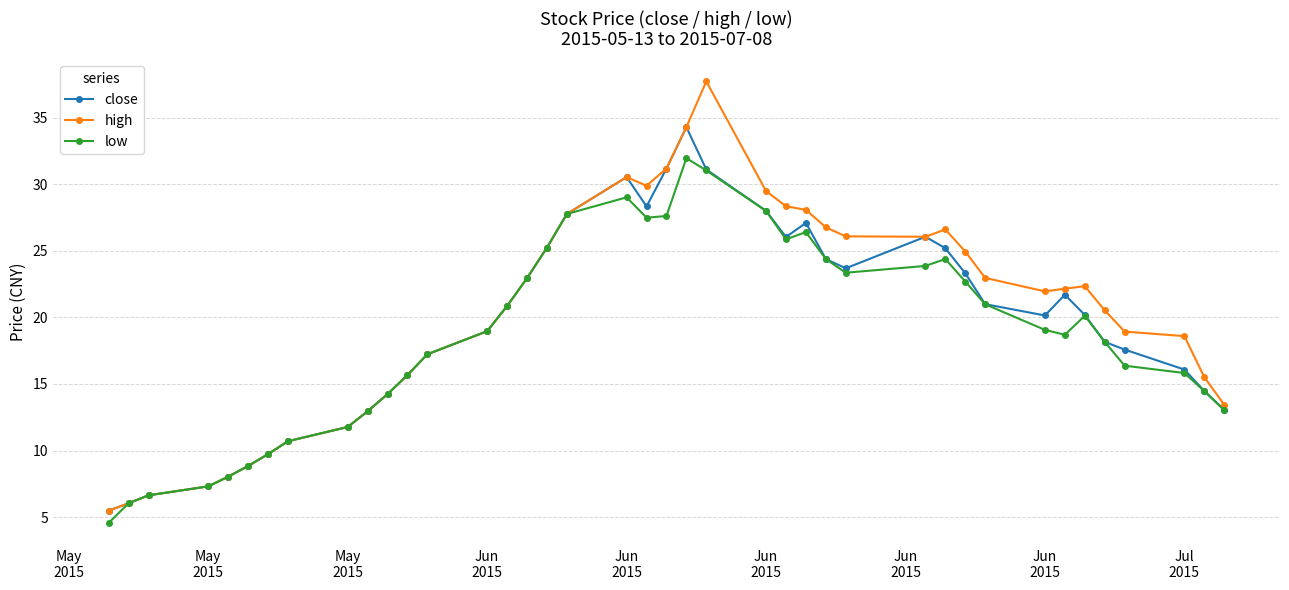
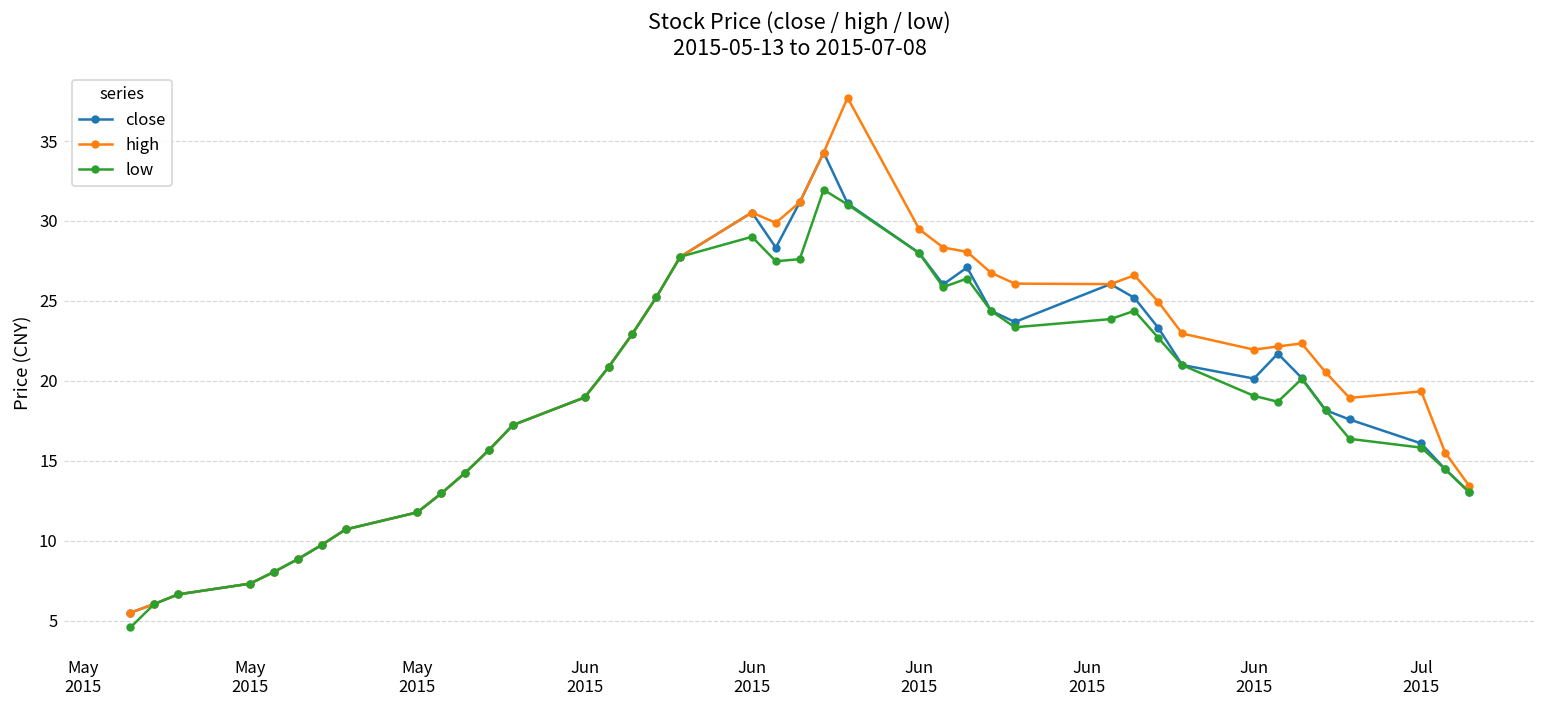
high, Jul 2015: 18.6 -> 19.3
